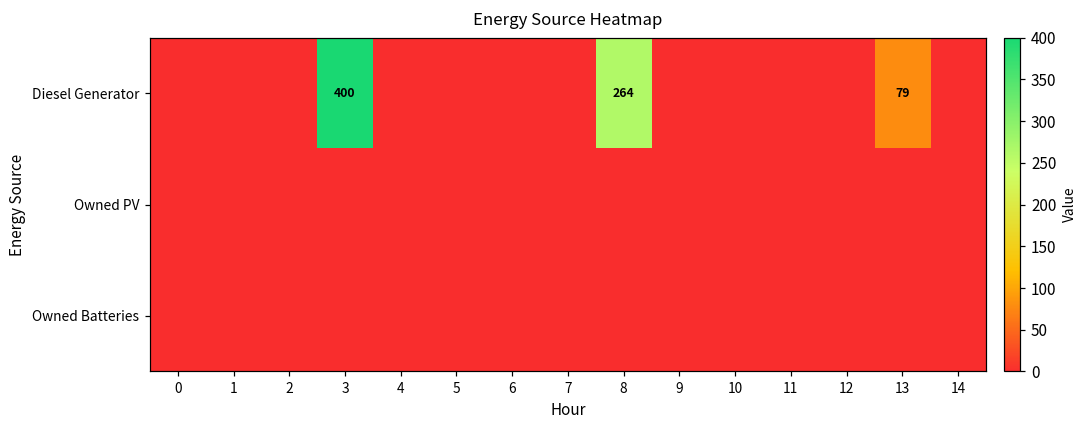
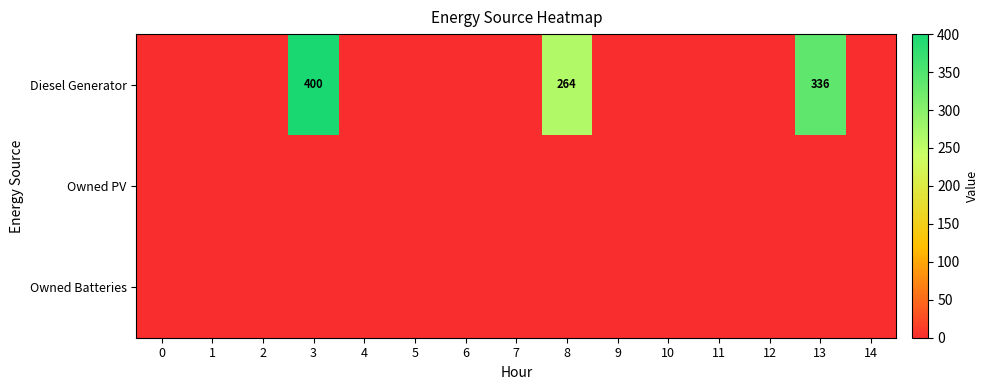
Diesel Generator, 13: 79 -> 336
